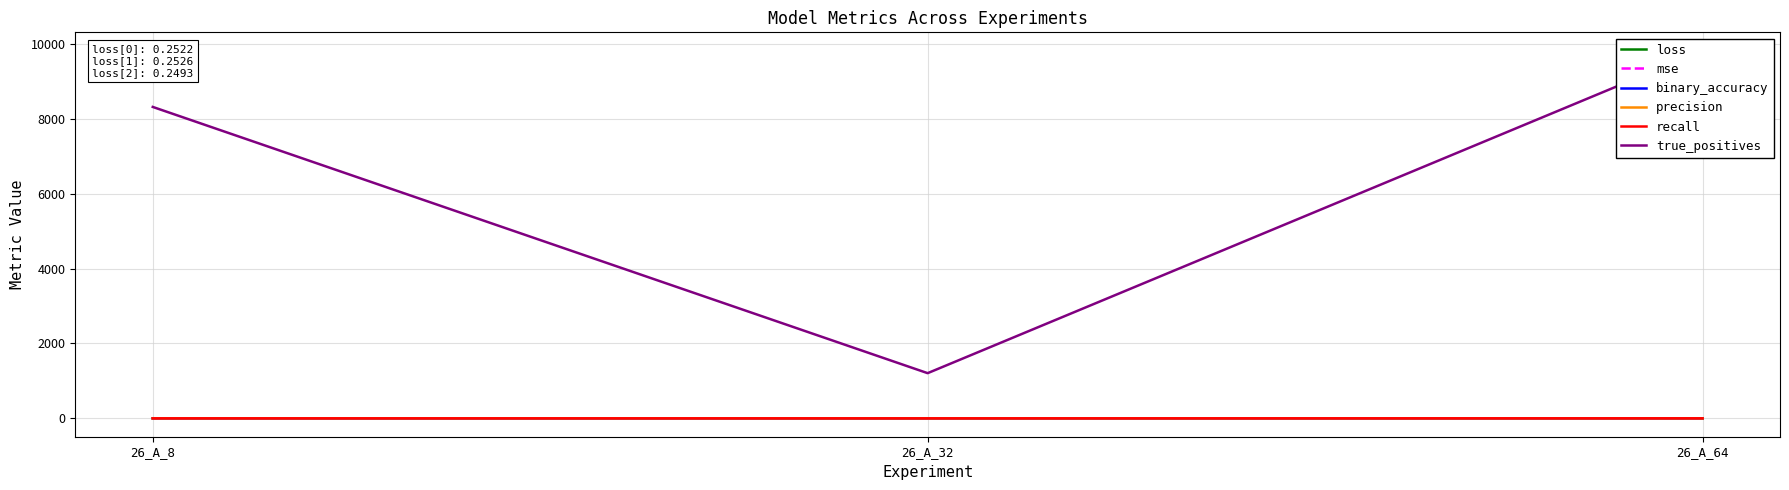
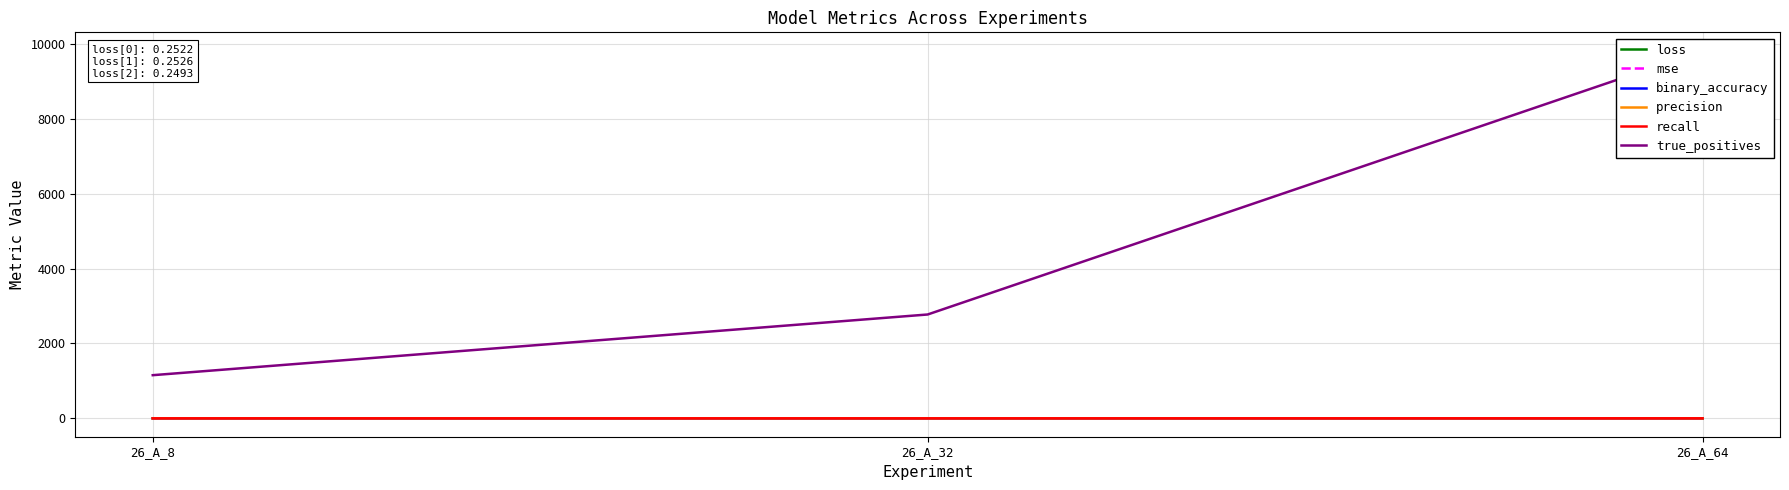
true_positives, 26_A_8: 8300 -> 1200
true_positives, 26_A_32: 1200 -> 2800
